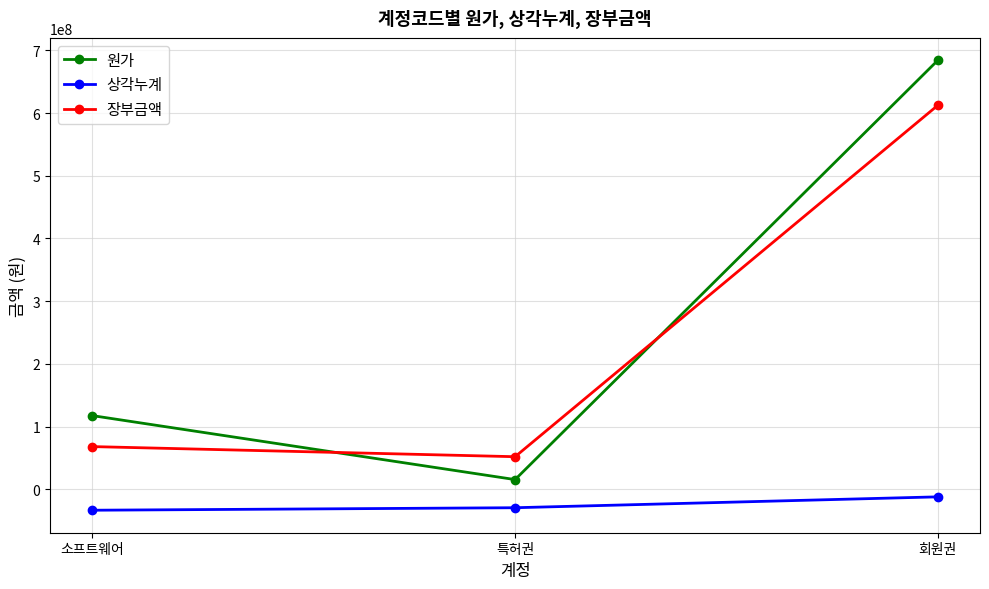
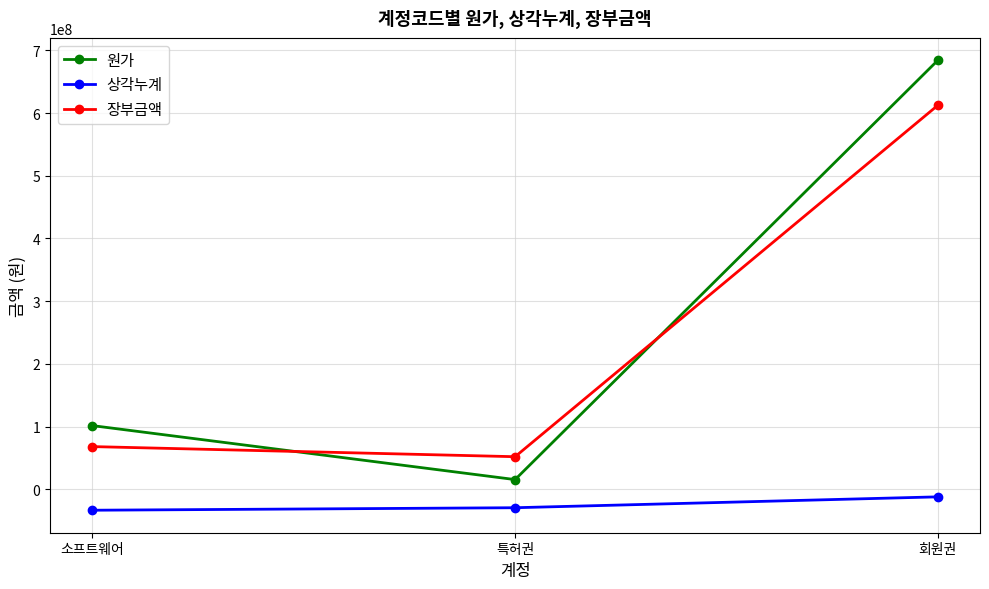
원가, 소프트웨어: 120000000 -> 100000000
